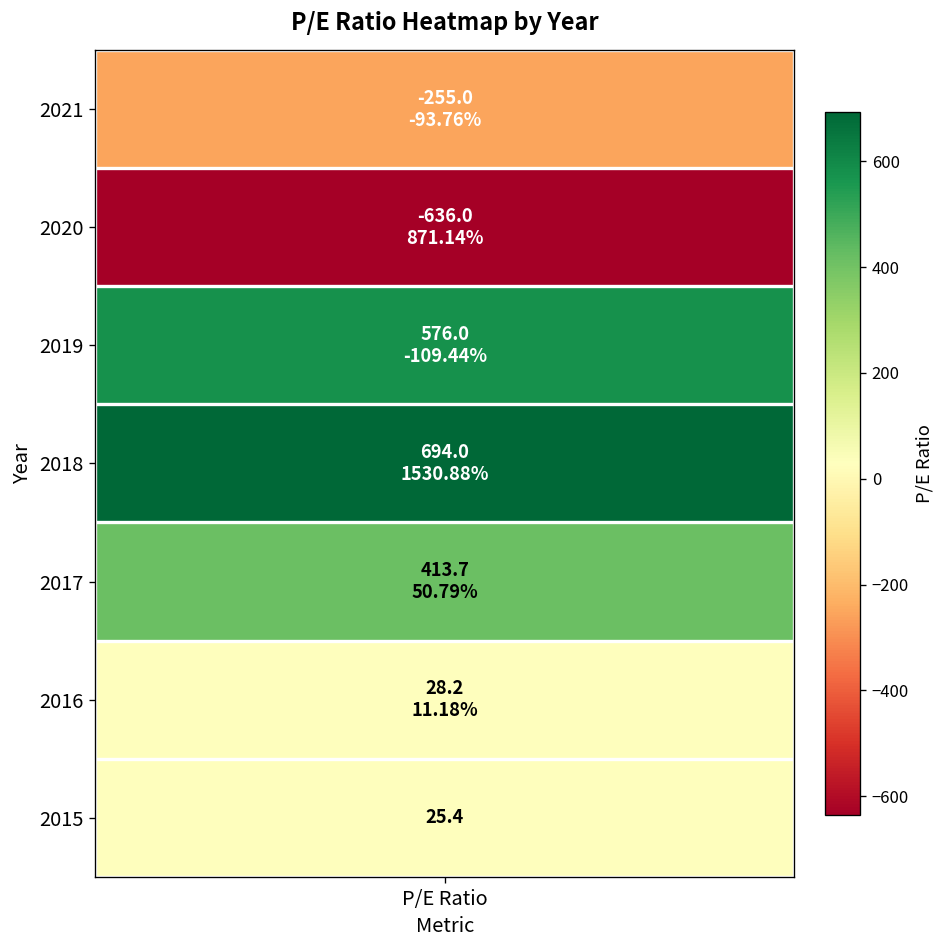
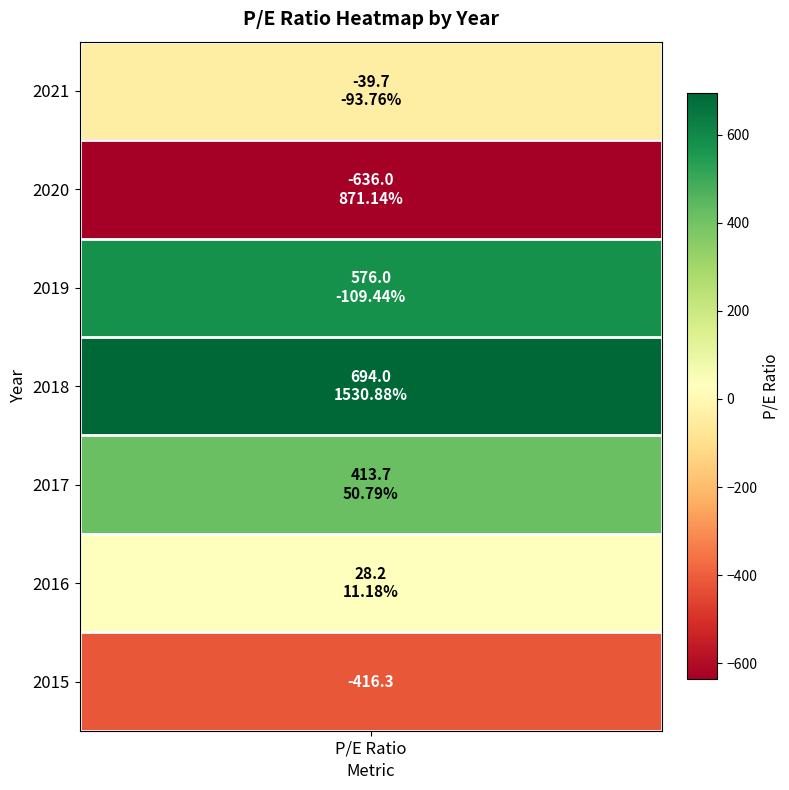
2021, P/E Ratio: -255.0 -> -39.7
2015, P/E Ratio: 25.4 -> -416.3
